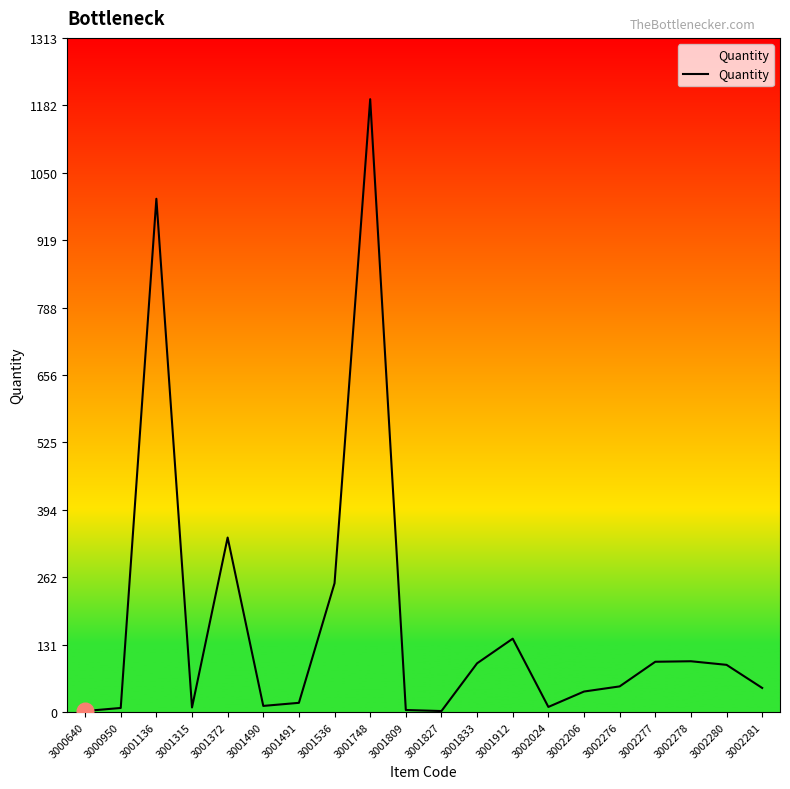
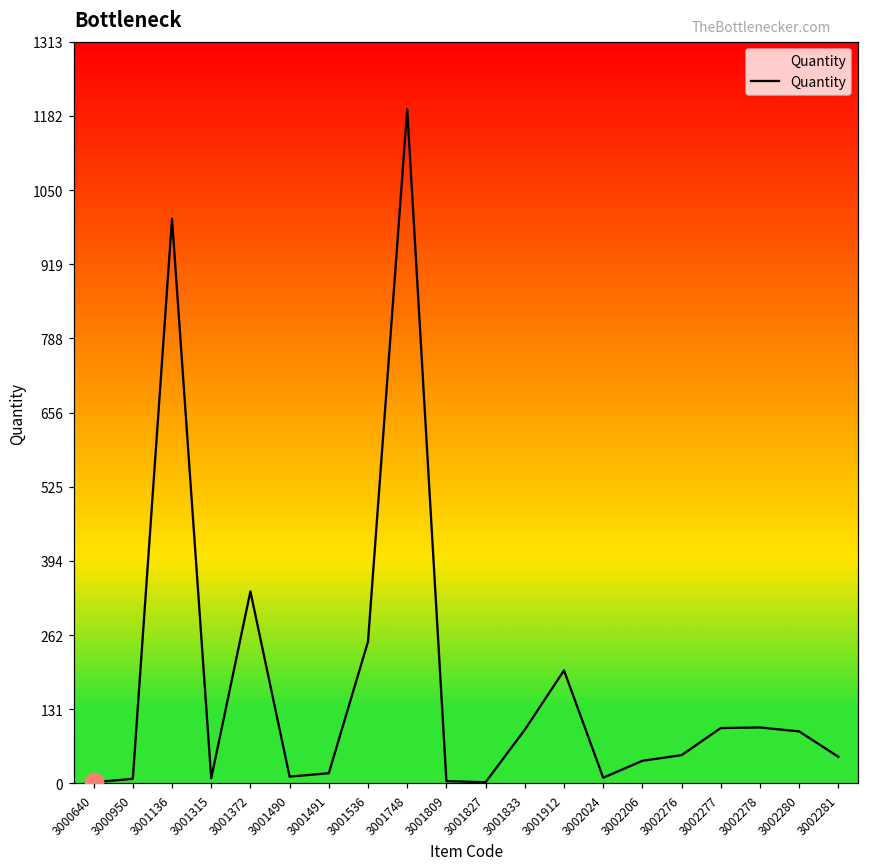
Quantity, 3001912: 140 -> 200
